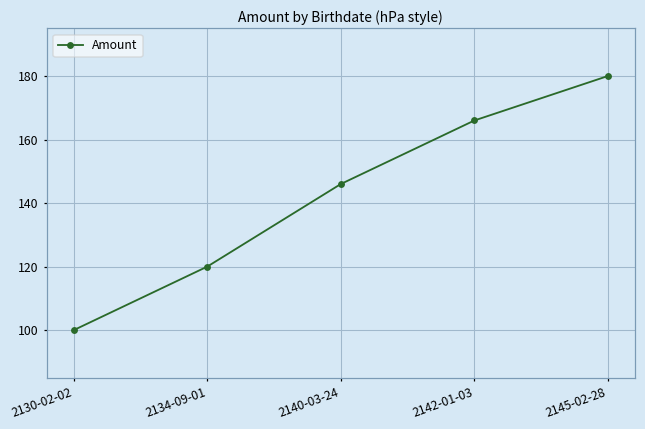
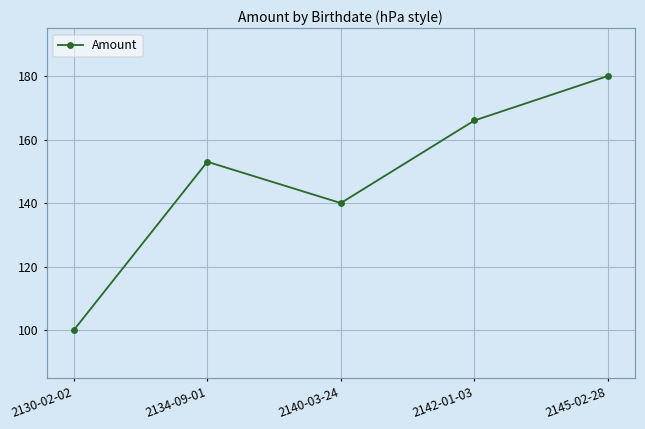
2134-09-01: 120 -> 153
2140-03-24: 146 -> 140
